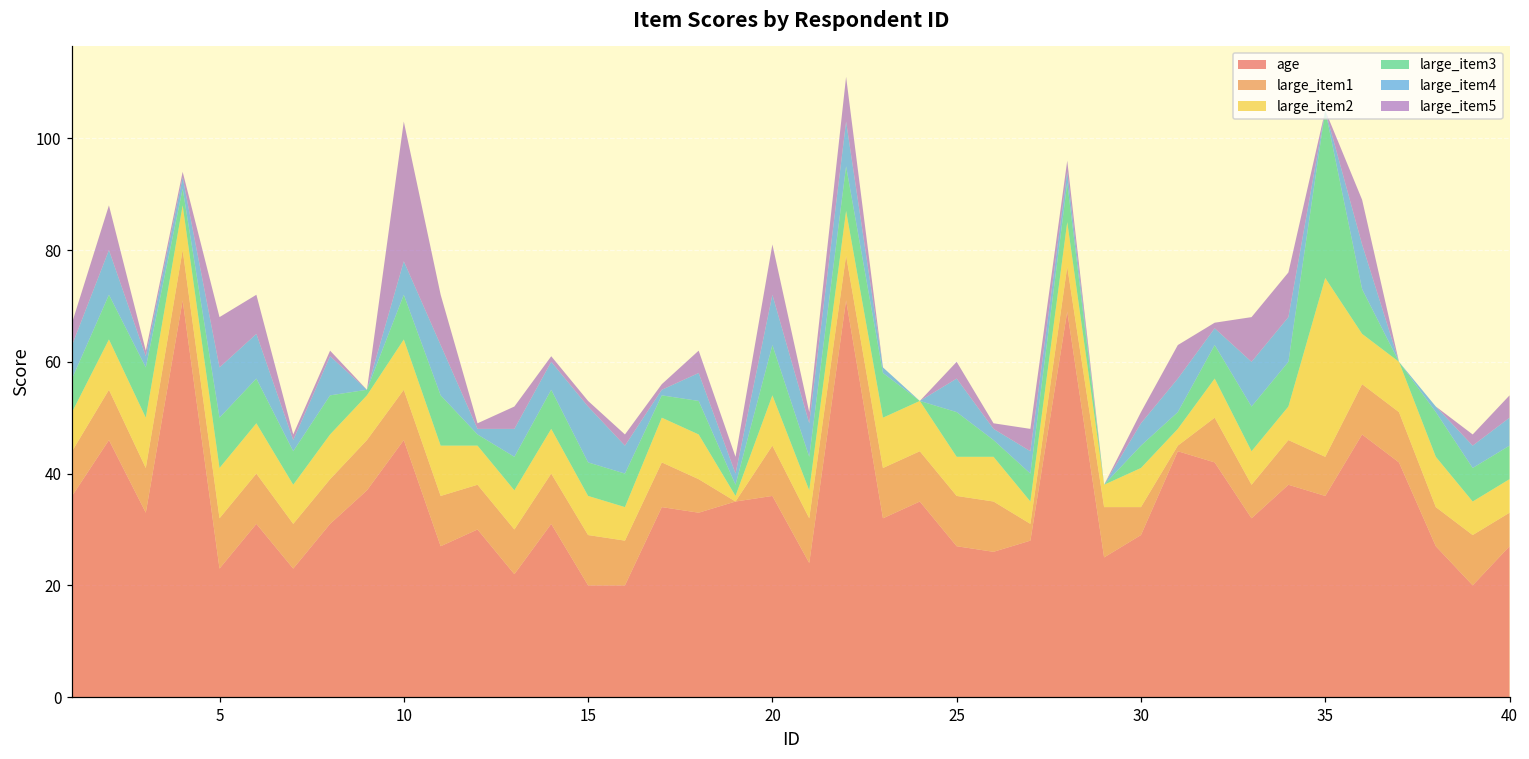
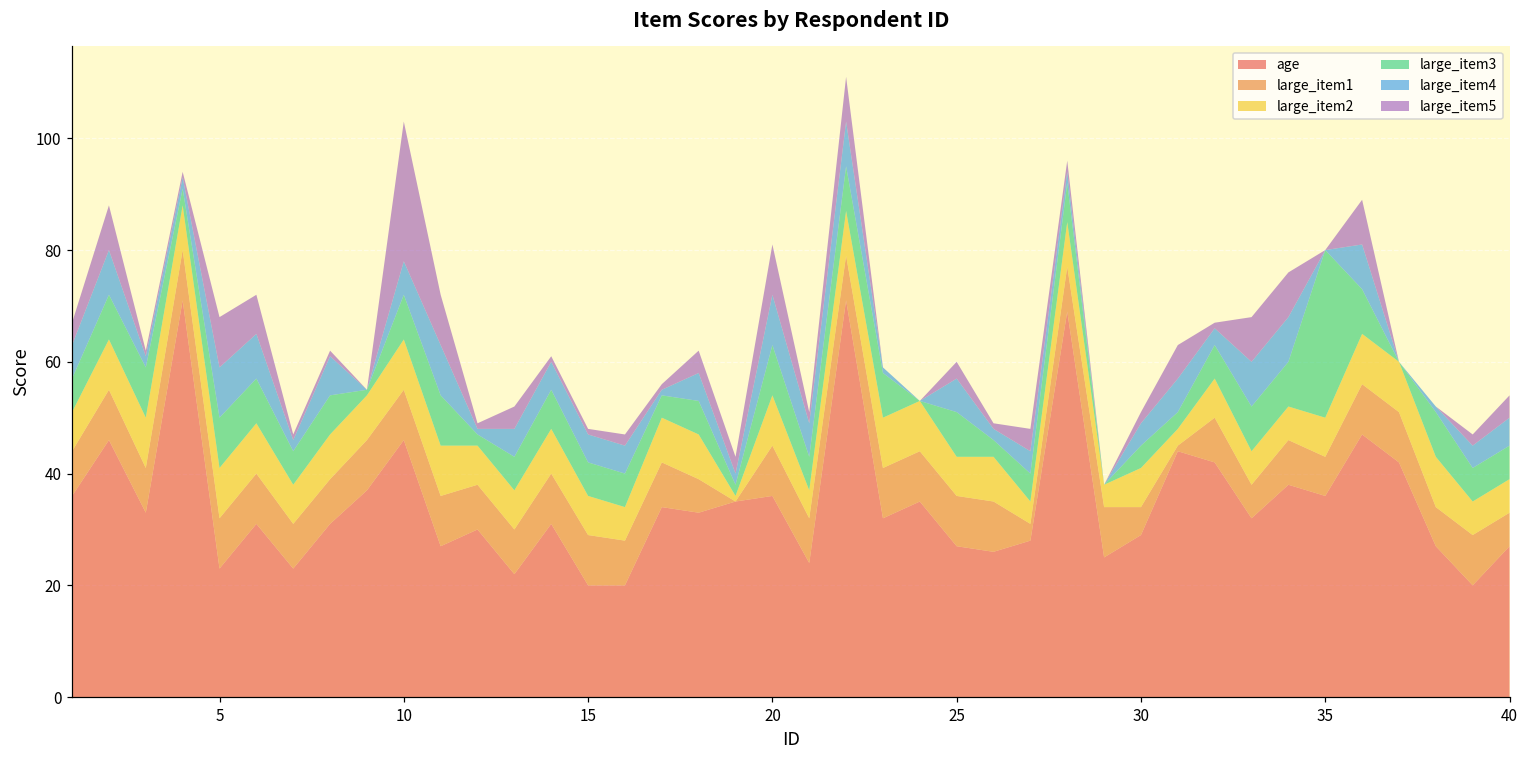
large_item4, 15: 10 -> 5
large_item2, 35: 32 -> 7
